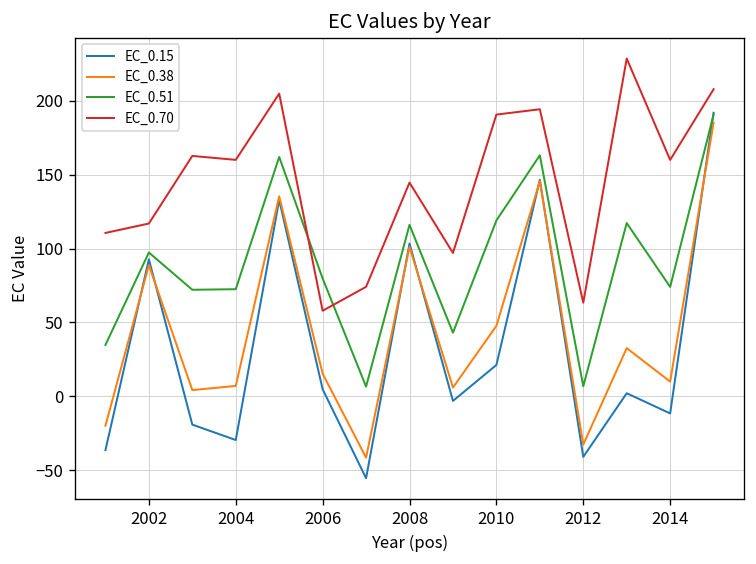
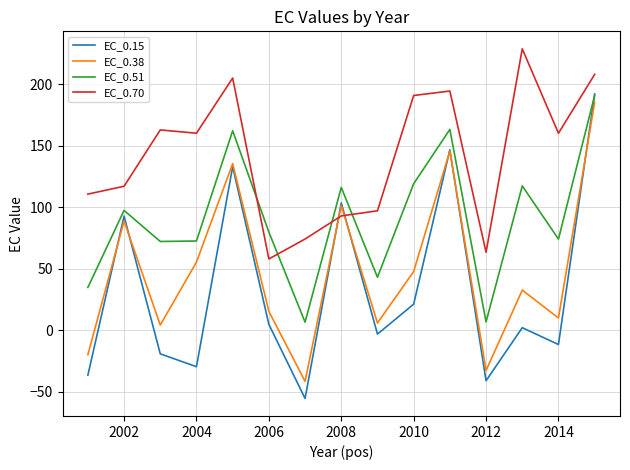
EC_0.38, 2004: 7 -> 55
EC_0.70, 2008: 145 -> 93
